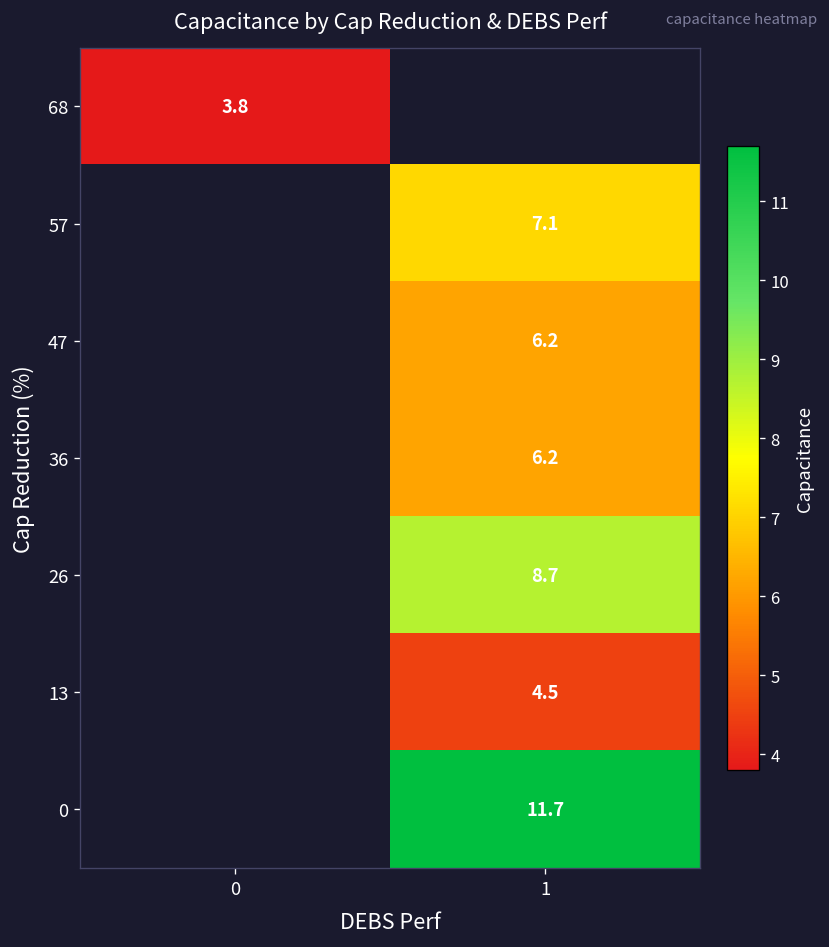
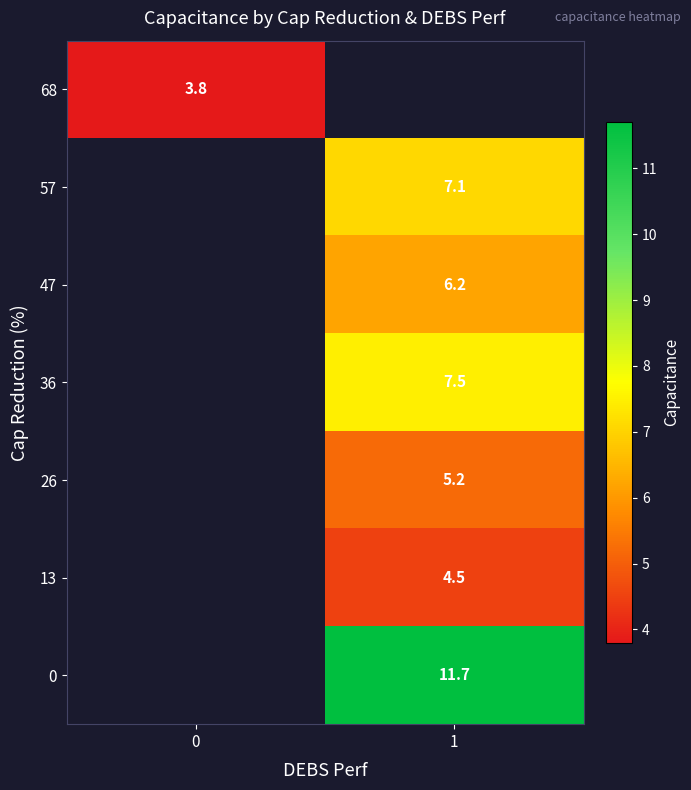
36, 1: 6.2 -> 7.5
26, 1: 8.7 -> 5.2
